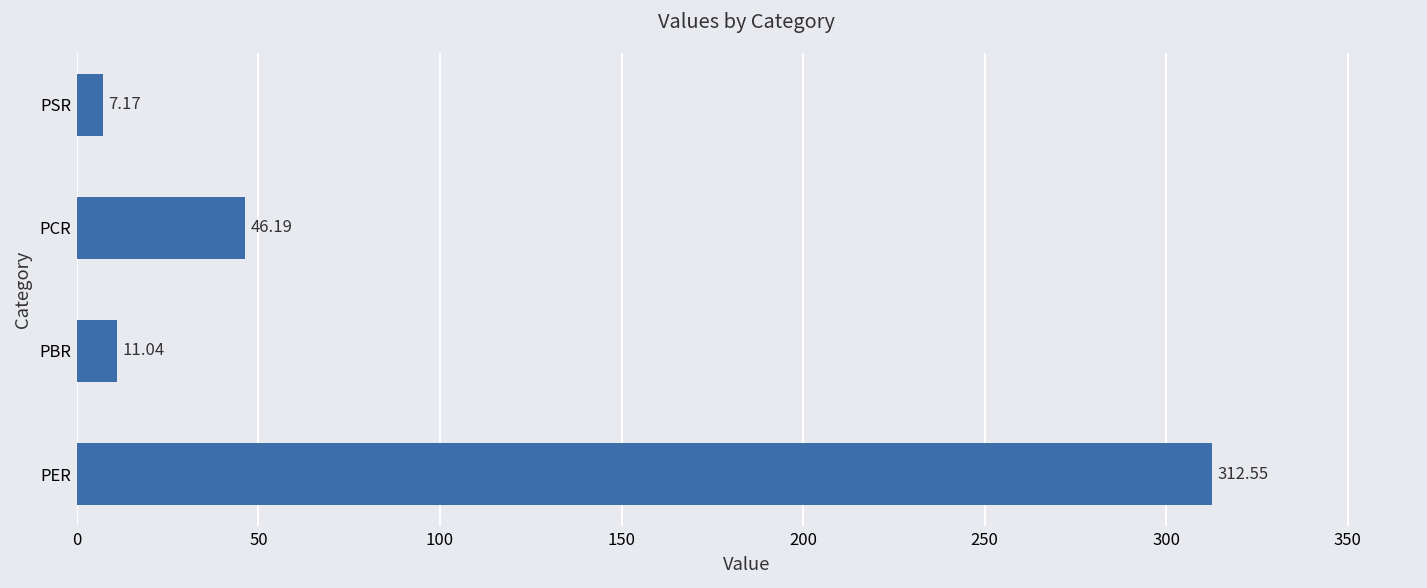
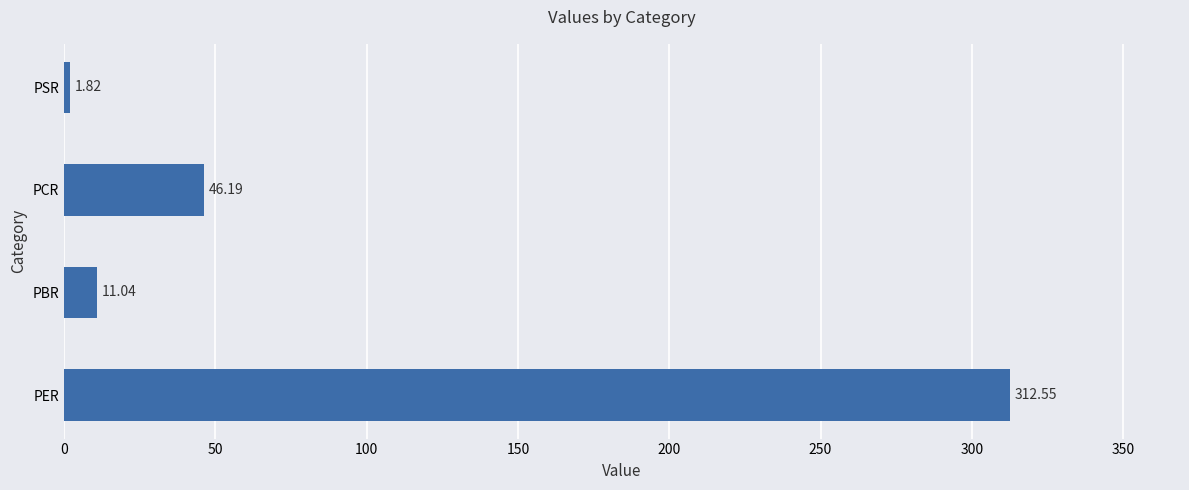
PSR: 7.17 -> 1.82
